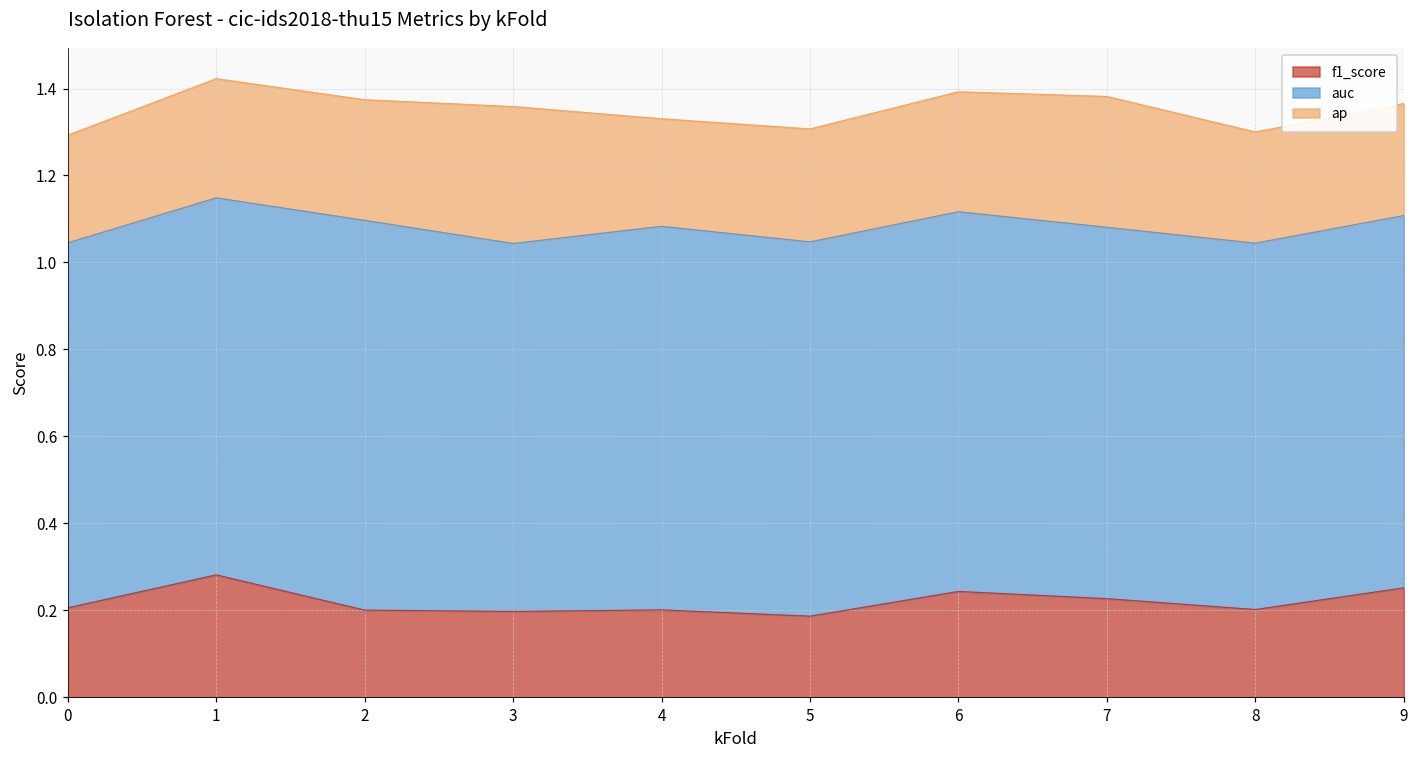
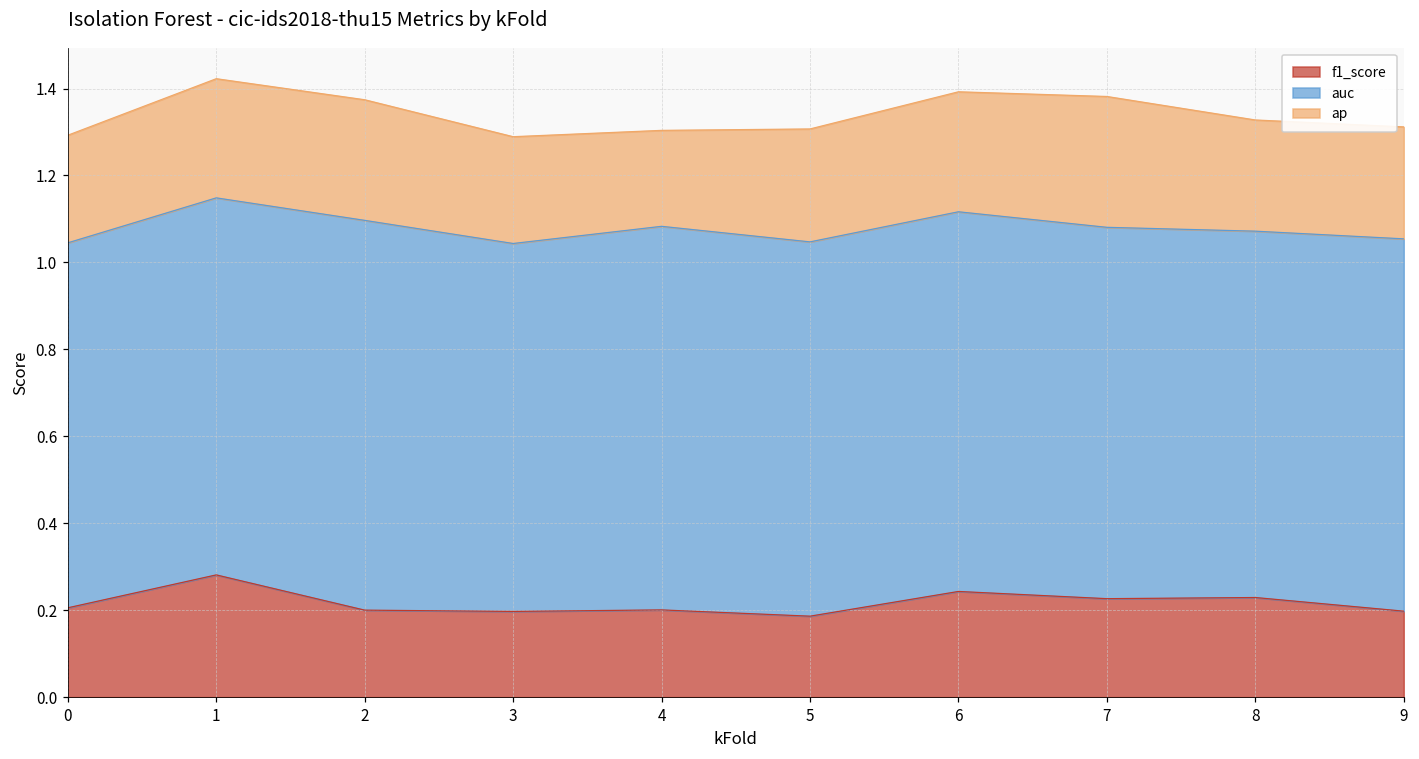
ap, 3: 0.31 -> 0.25
ap, 4: 0.25 -> 0.22
f1_score, 8: 0.20 -> 0.23
f1_score, 9: 0.25 -> 0.20
